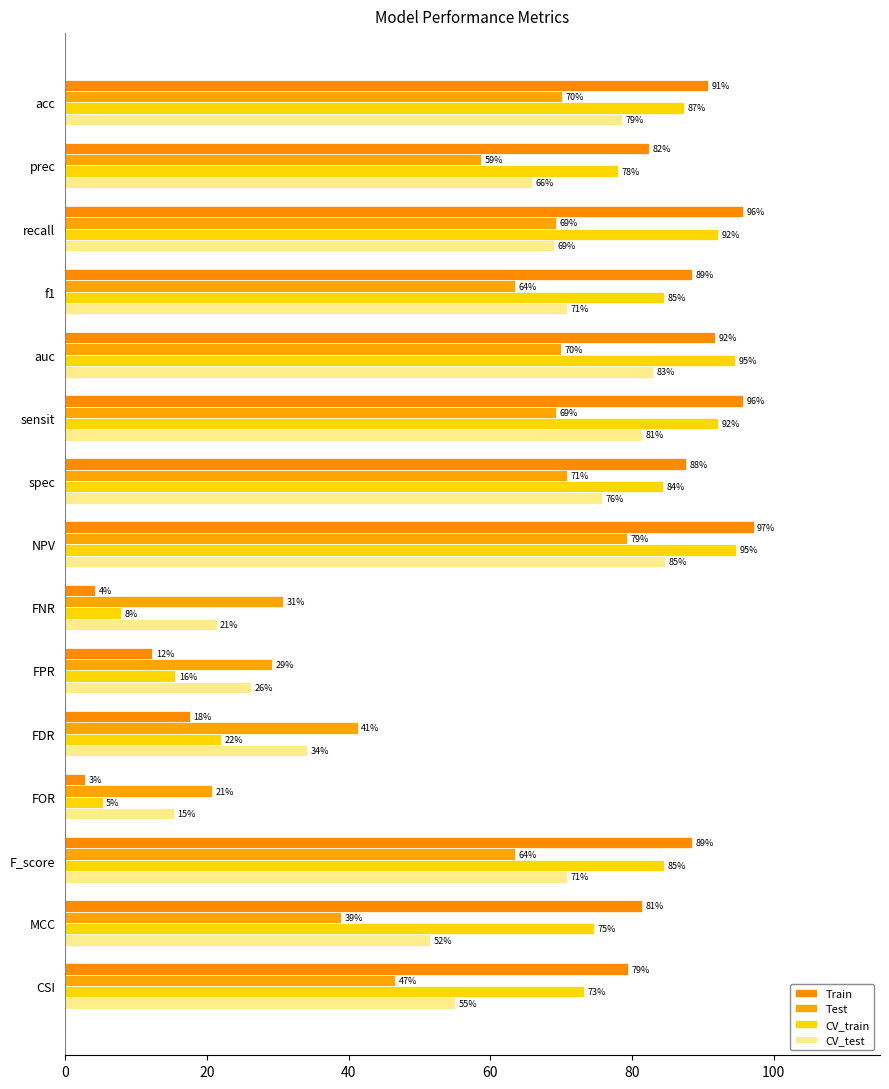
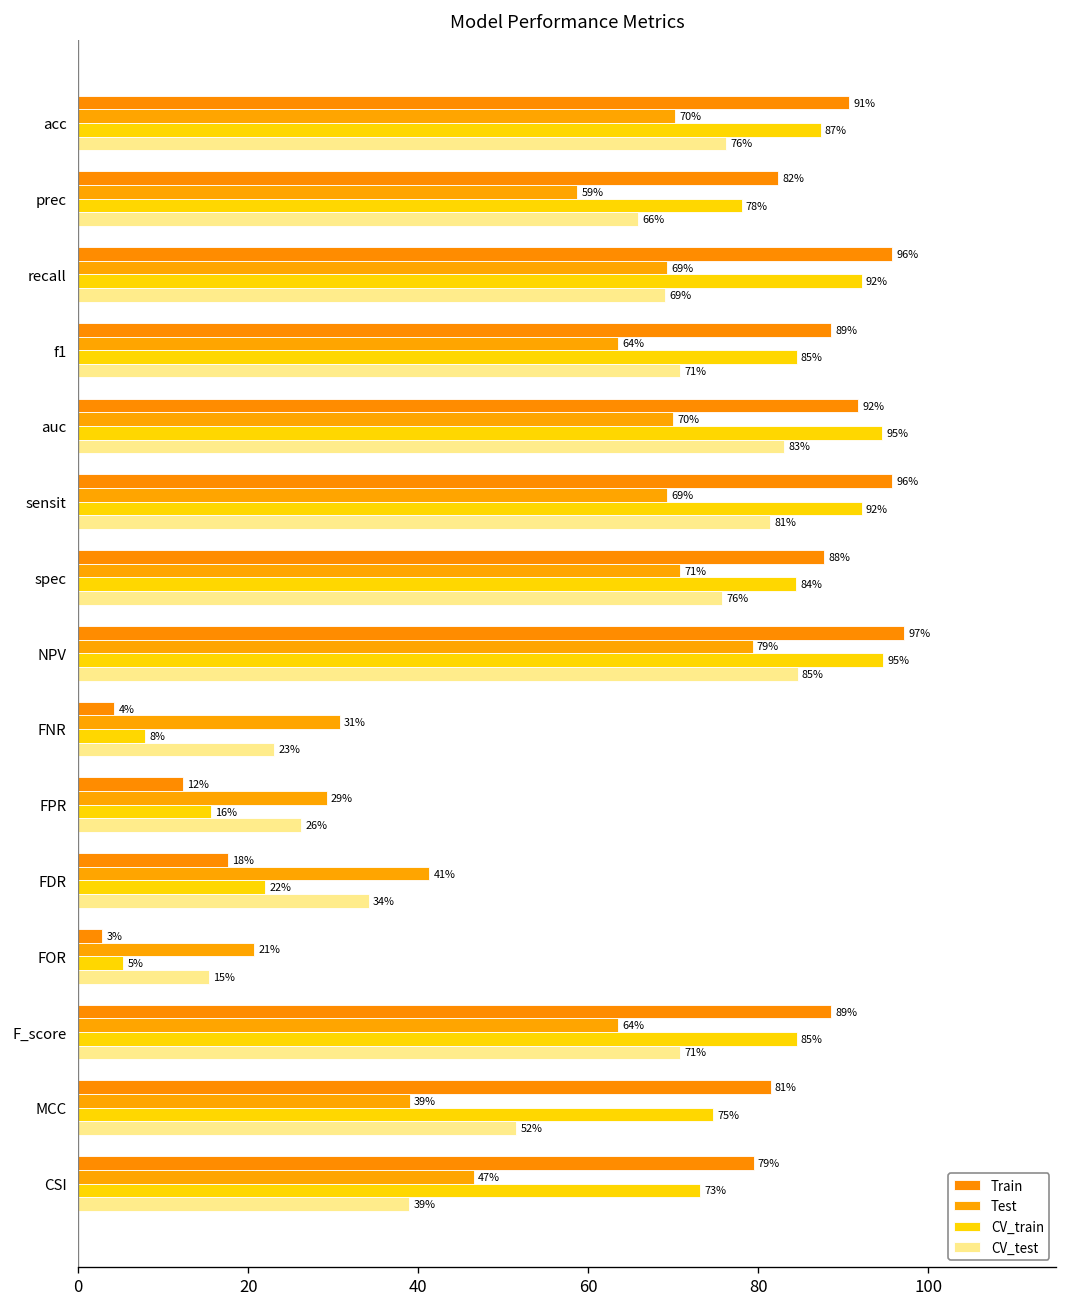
CV_test, acc: 79% -> 76%
CV_test, FNR: 21% -> 23%
CV_test, CSI: 55% -> 39%
